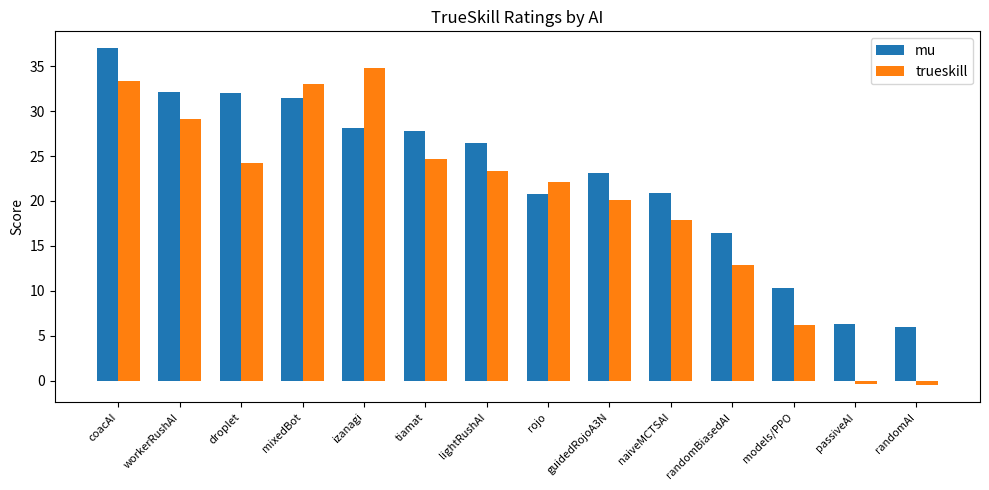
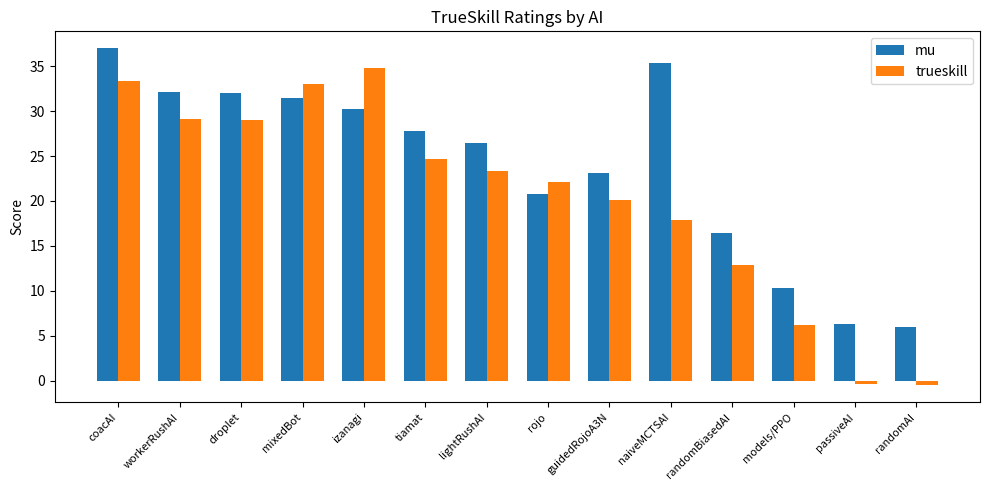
trueskill, droplet: 24 -> 29
mu, izanagi: 28 -> 30
mu, naiveMCTSAI: 21 -> 35
